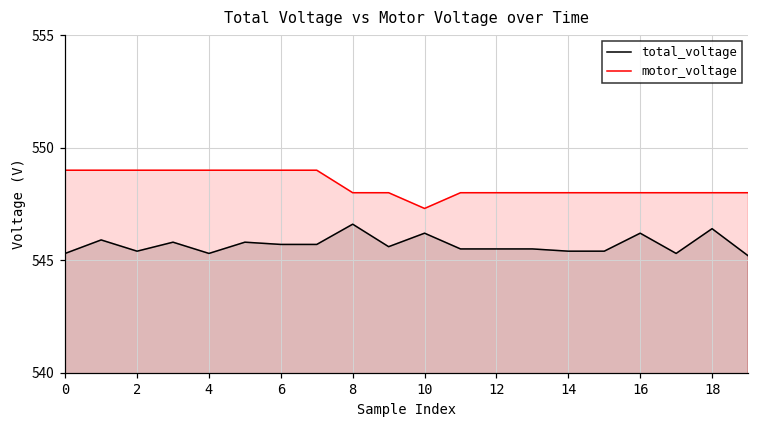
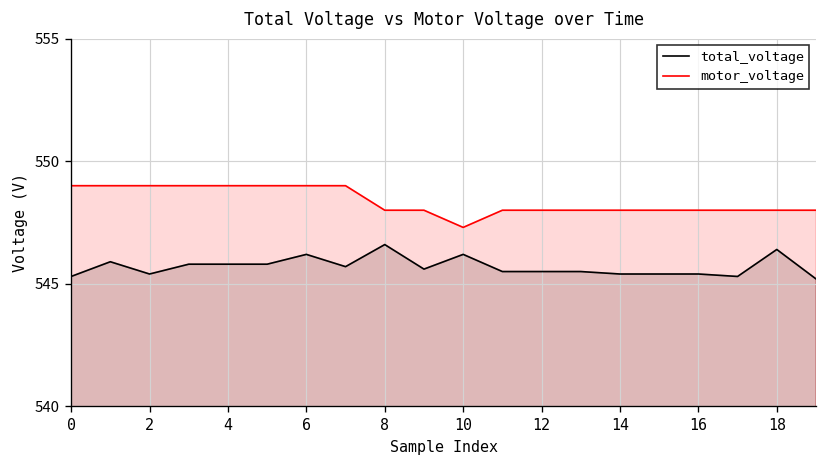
total_voltage, 4: 545.3 -> 545.8
total_voltage, 6: 545.7 -> 546.2
total_voltage, 16: 546.2 -> 545.4
